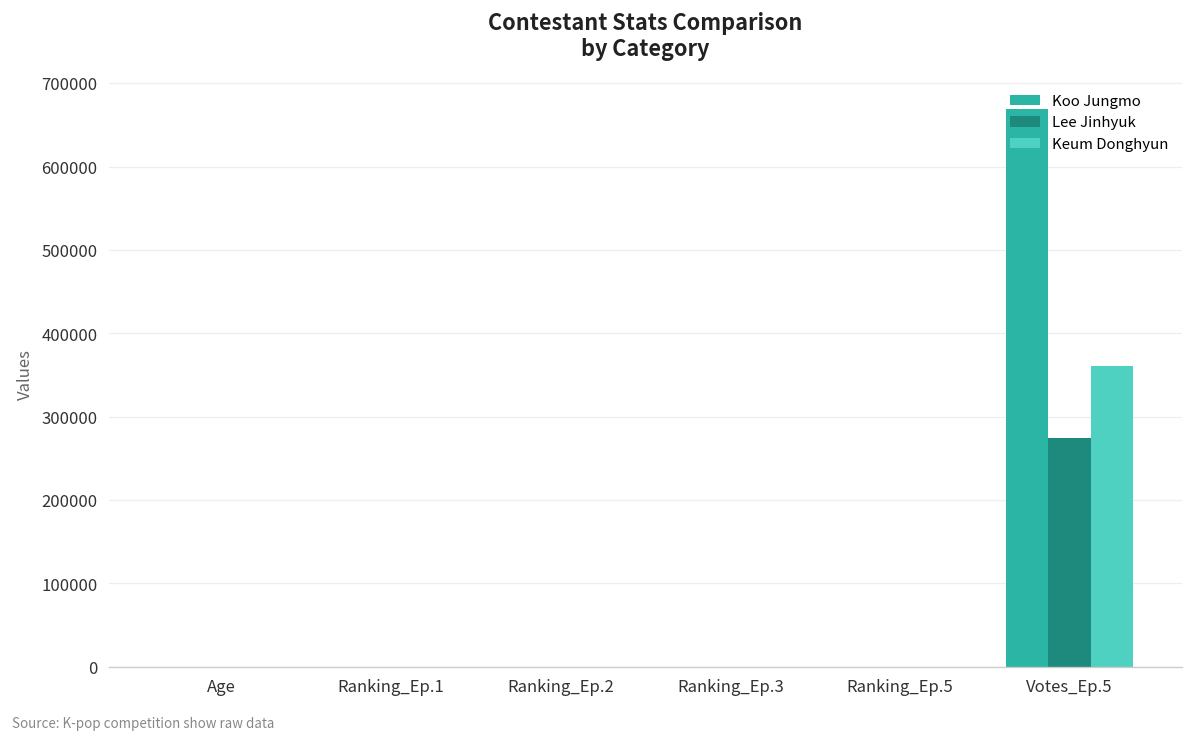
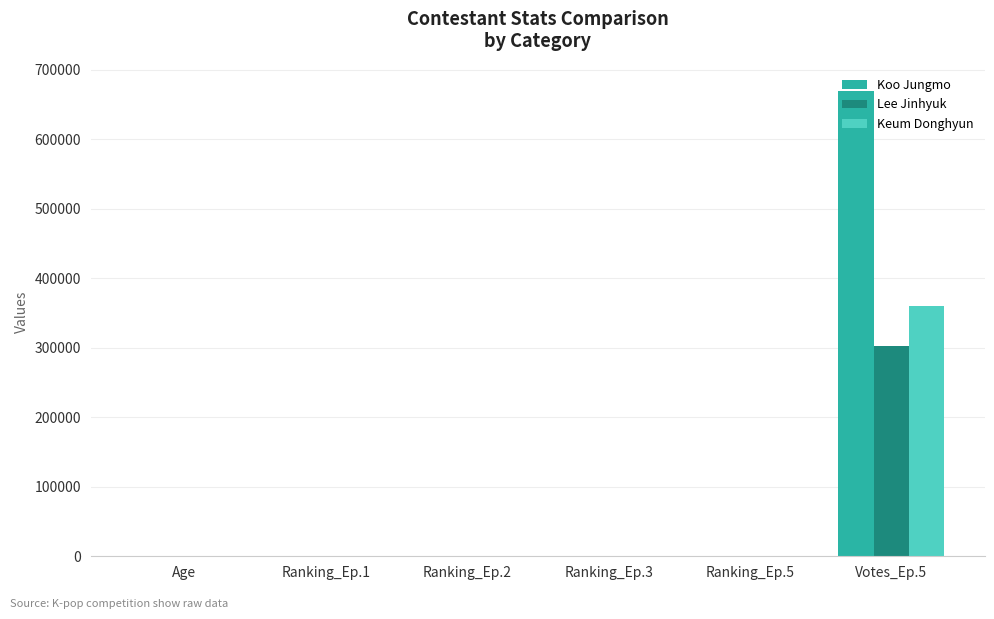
Lee Jinhyuk, Votes_Ep.5: 270000 -> 300000
